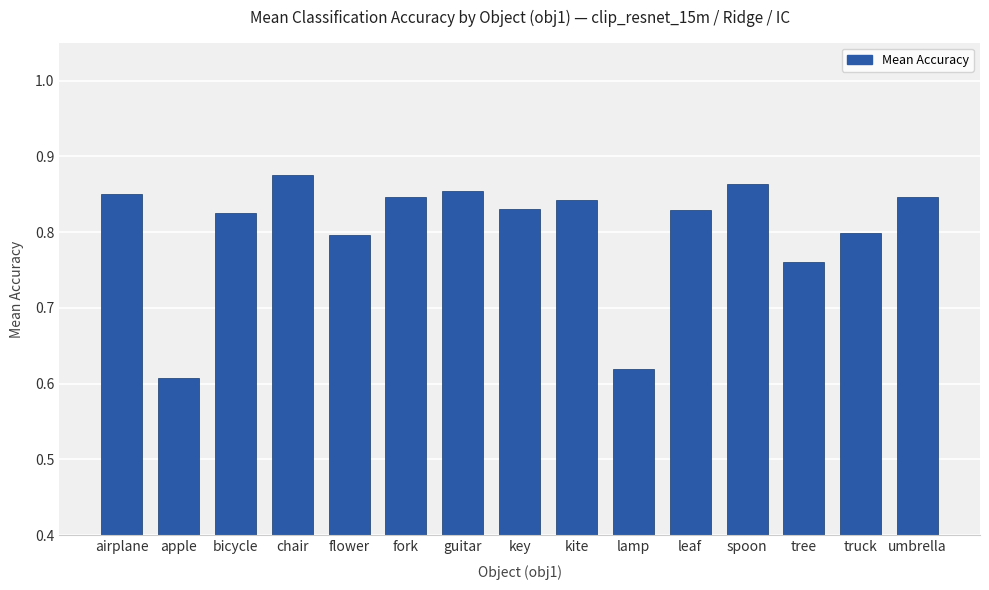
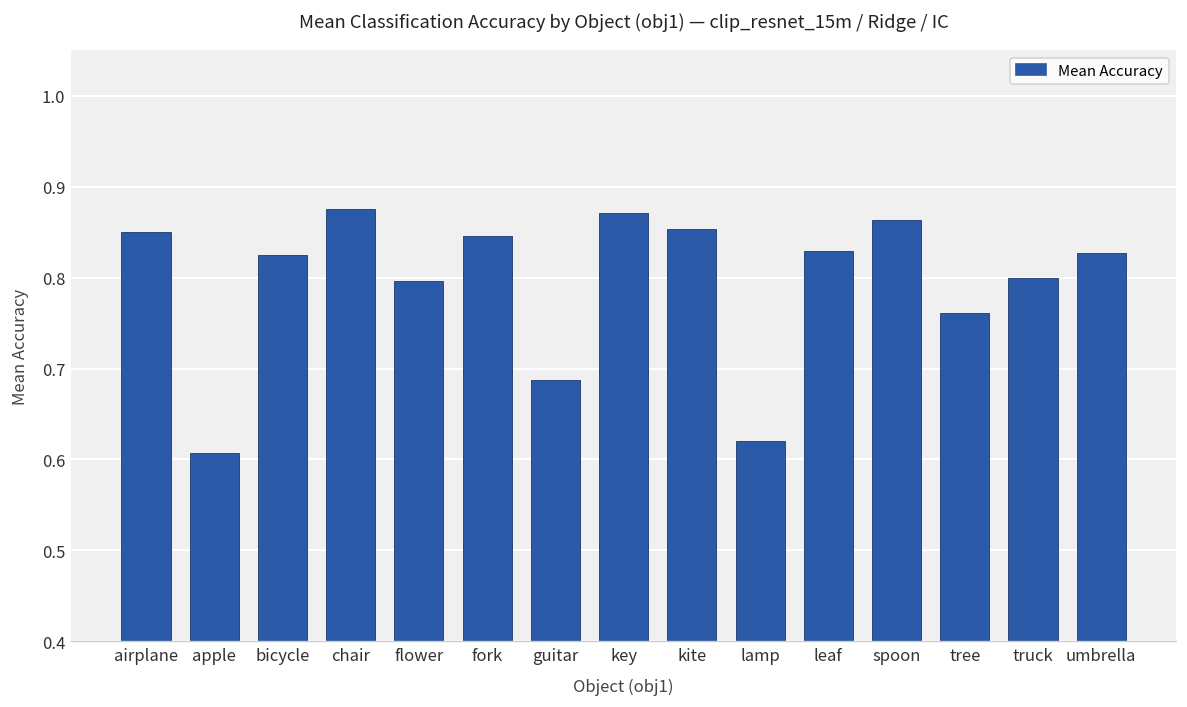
guitar: 0.85 -> 0.69
key: 0.83 -> 0.87
kite: 0.84 -> 0.85
umbrella: 0.85 -> 0.83
